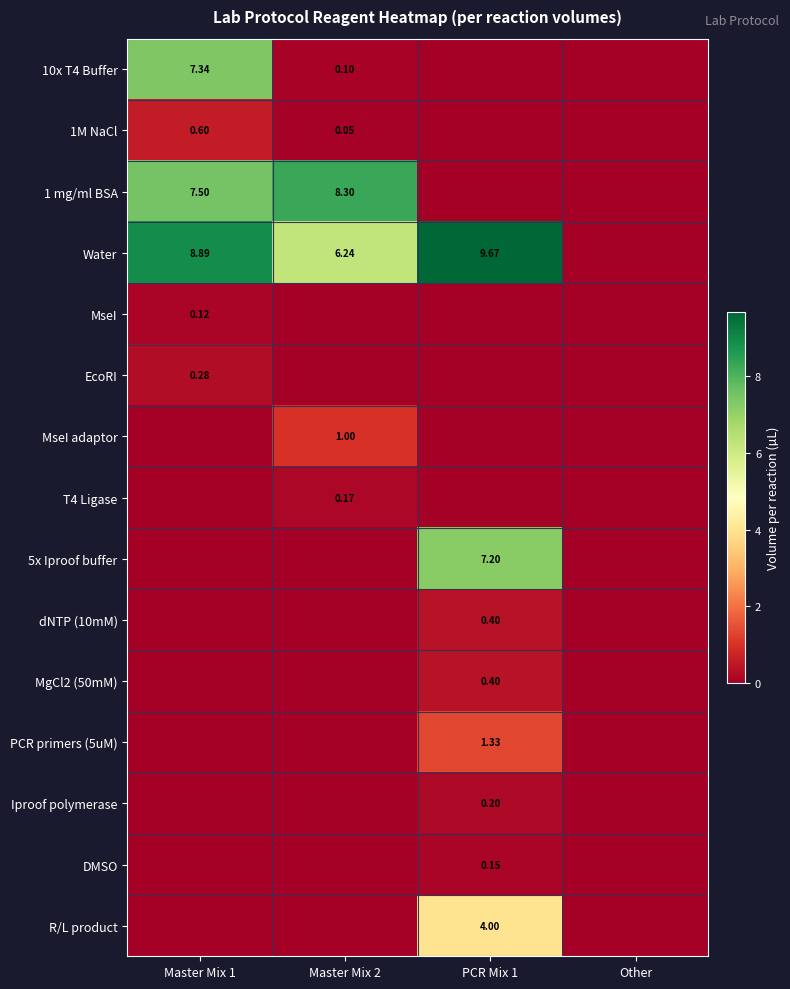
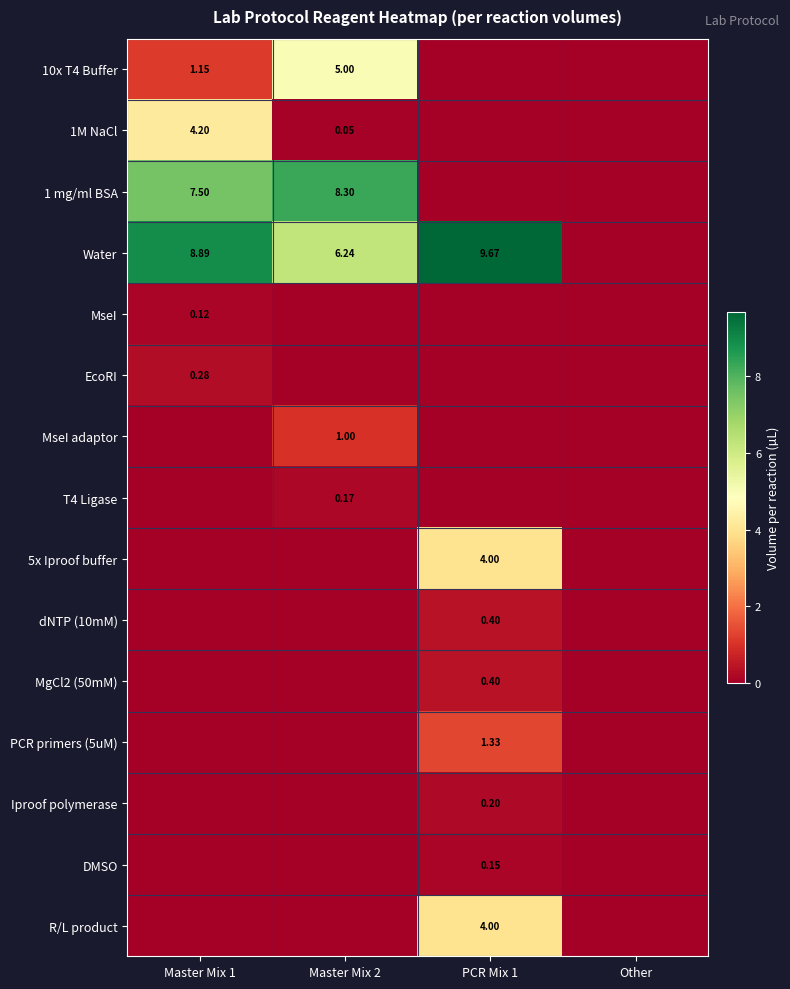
10x T4 Buffer, Master Mix 1: 7.34 -> 1.15
10x T4 Buffer, Master Mix 2: 0.10 -> 5.00
1M NaCl, Master Mix 1: 0.60 -> 4.20
5x Iproof buffer, PCR Mix 1: 7.20 -> 4.00
